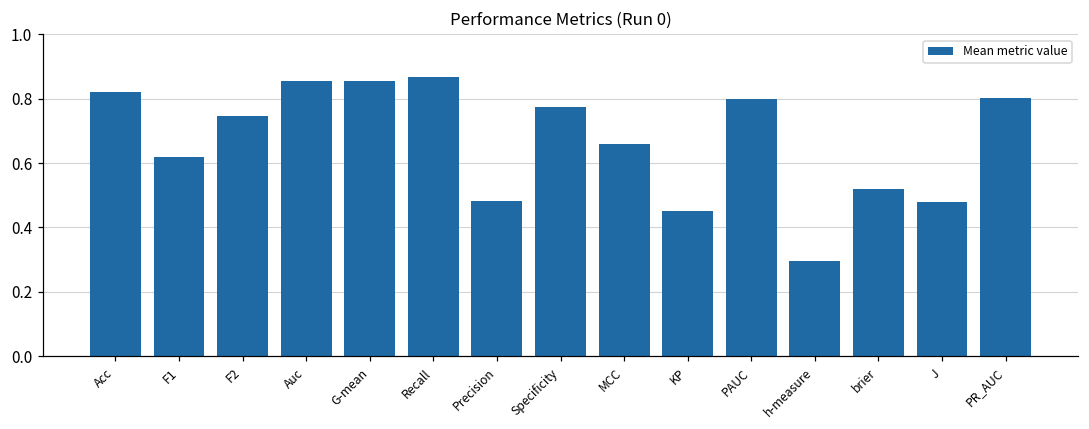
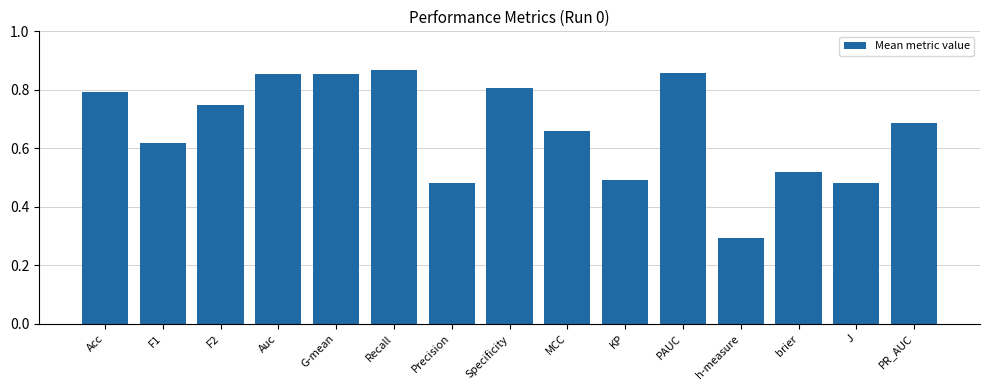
Acc: 0.82 -> 0.79
Specificity: 0.77 -> 0.81
KP: 0.45 -> 0.49
PAUC: 0.80 -> 0.86
PR_AUC: 0.80 -> 0.69
